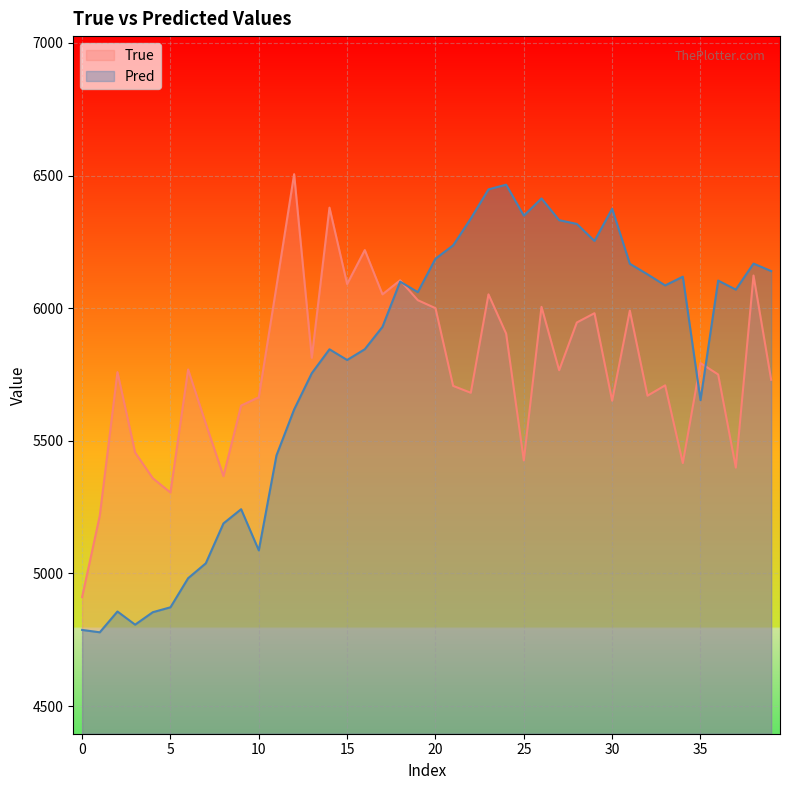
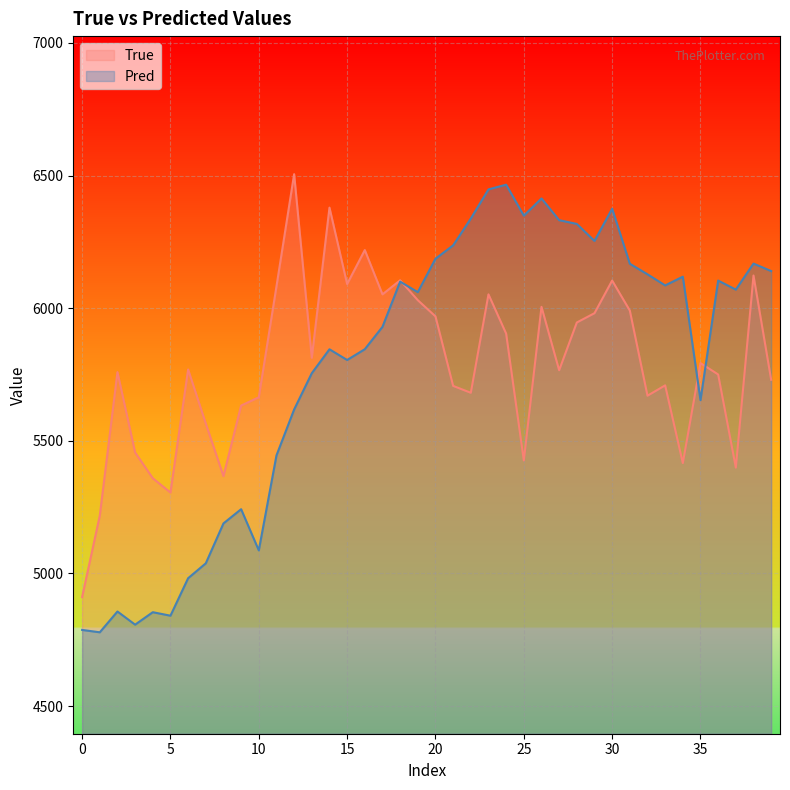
Pred, 5: 4870 -> 4840
True, 20: 6000 -> 5970
True, 30: 5650 -> 6100
